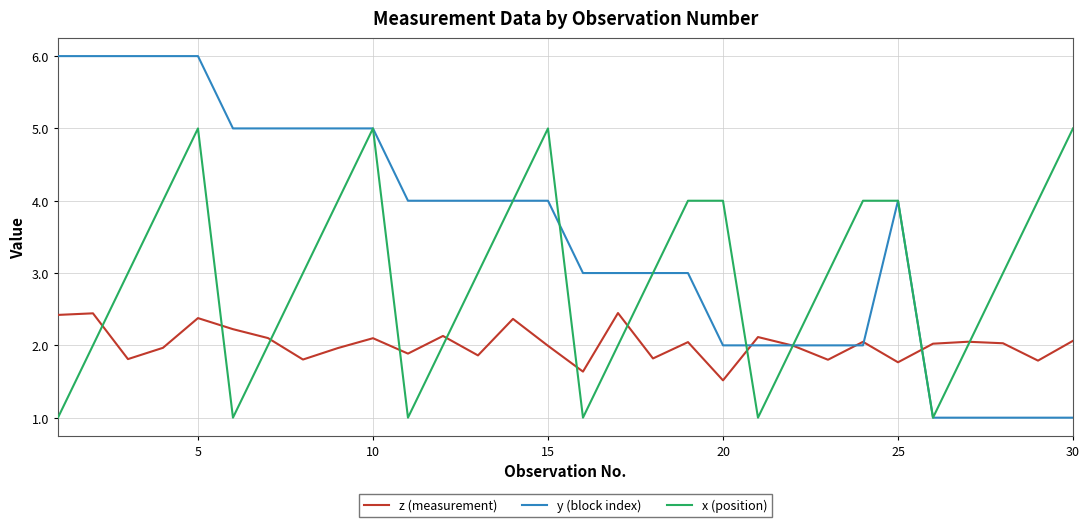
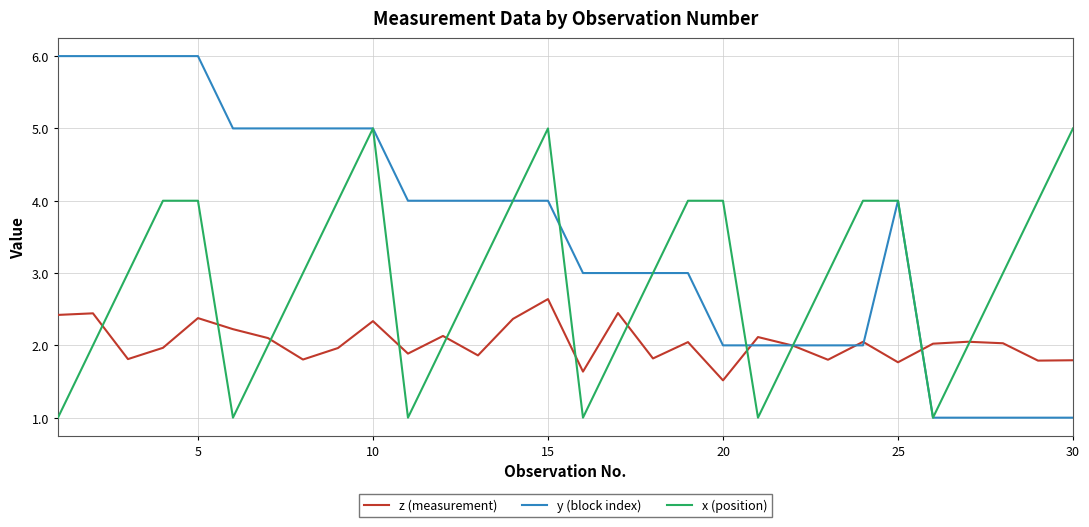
x (position), 5: 5 -> 4
z (measurement), 10: 2.1 -> 2.3
z (measurement), 15: 2.0 -> 2.6
z (measurement), 30: 2.1 -> 1.8
